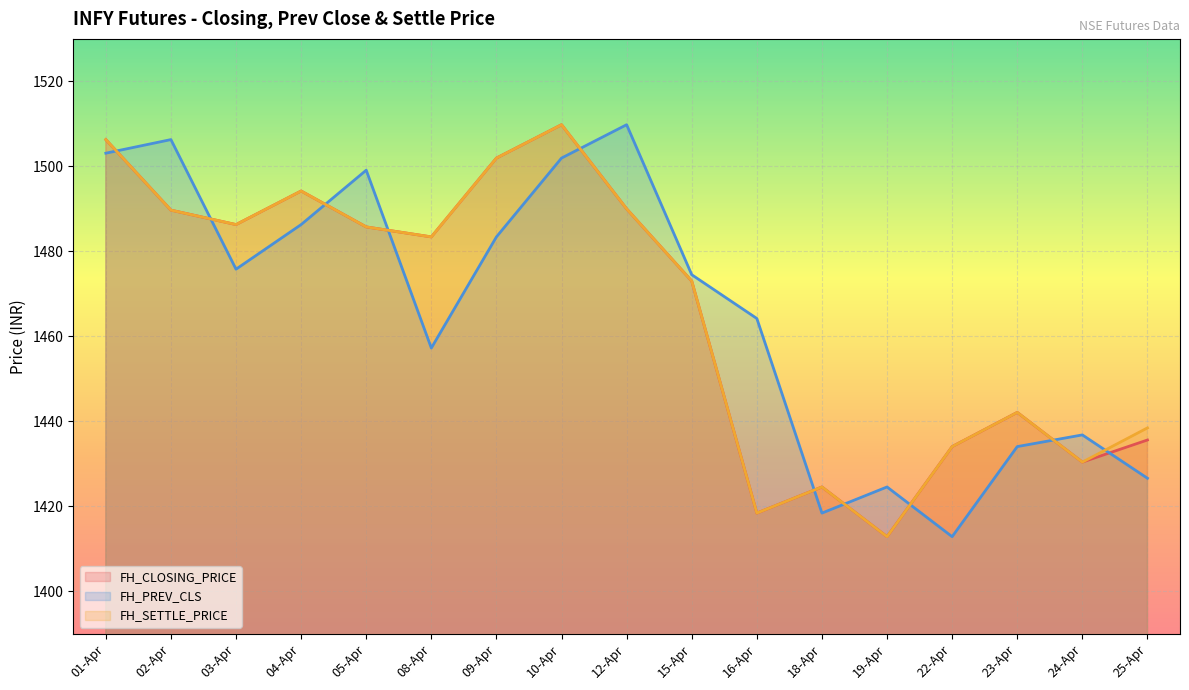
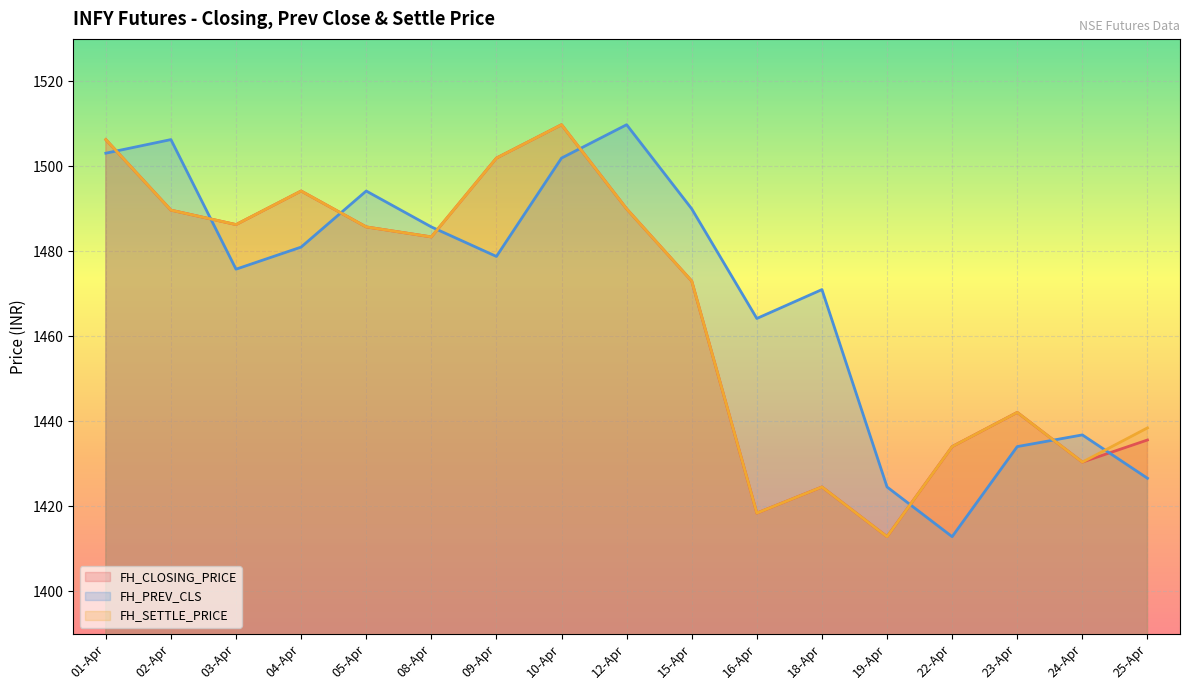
FH_PREV_CLS, 04-Apr: 1486 -> 1481
FH_PREV_CLS, 05-Apr: 1499 -> 1494
FH_PREV_CLS, 08-Apr: 1457 -> 1486
FH_PREV_CLS, 09-Apr: 1483 -> 1479
FH_PREV_CLS, 15-Apr: 1475 -> 1490
FH_PREV_CLS, 18-Apr: 1418 -> 1471
